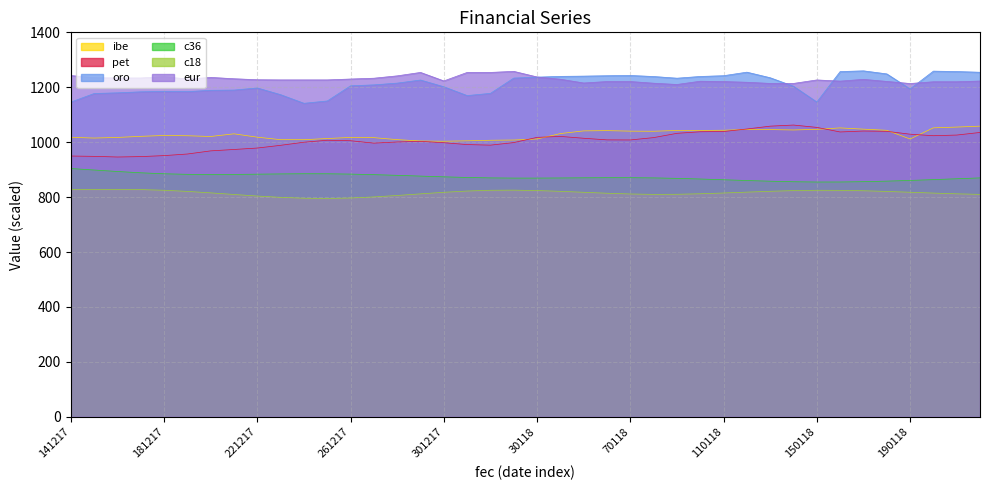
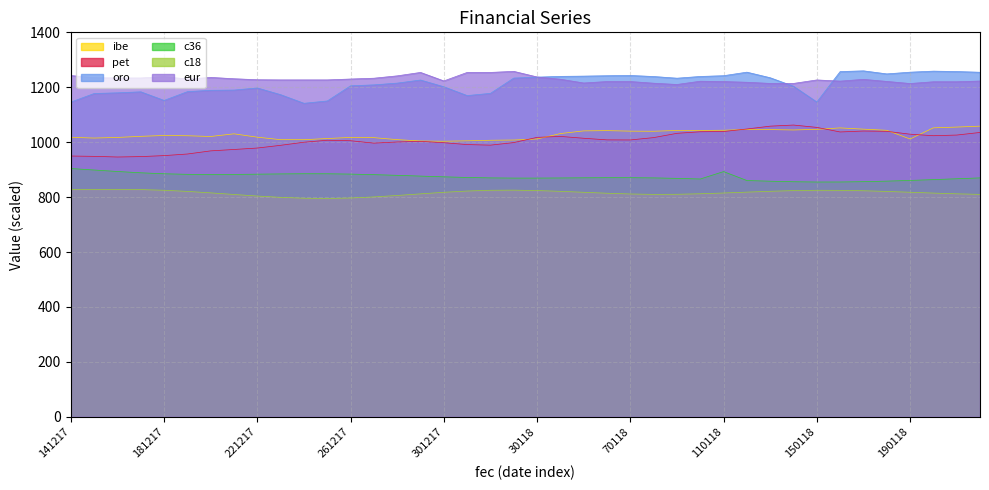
oro, 181217: 1180 -> 1150
c36, 110118: 860 -> 890
oro, 190118: 1190 -> 1250
